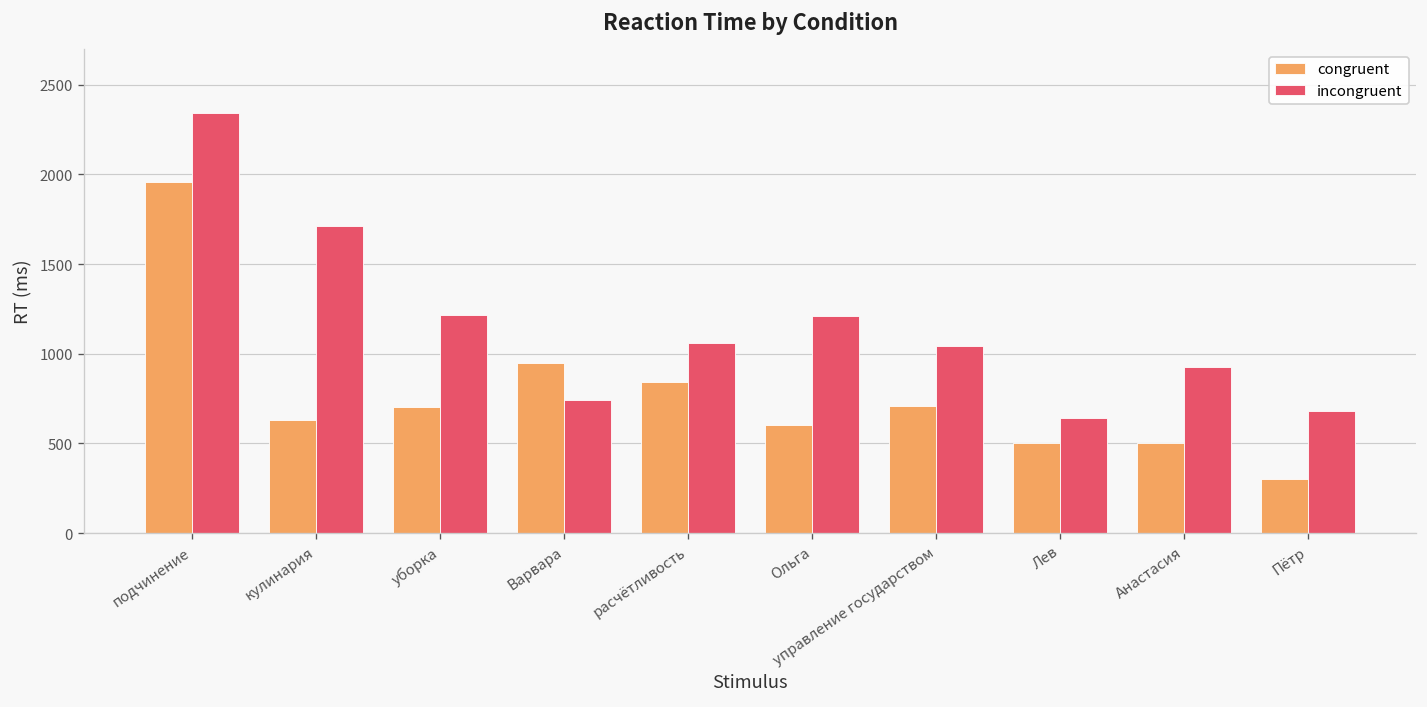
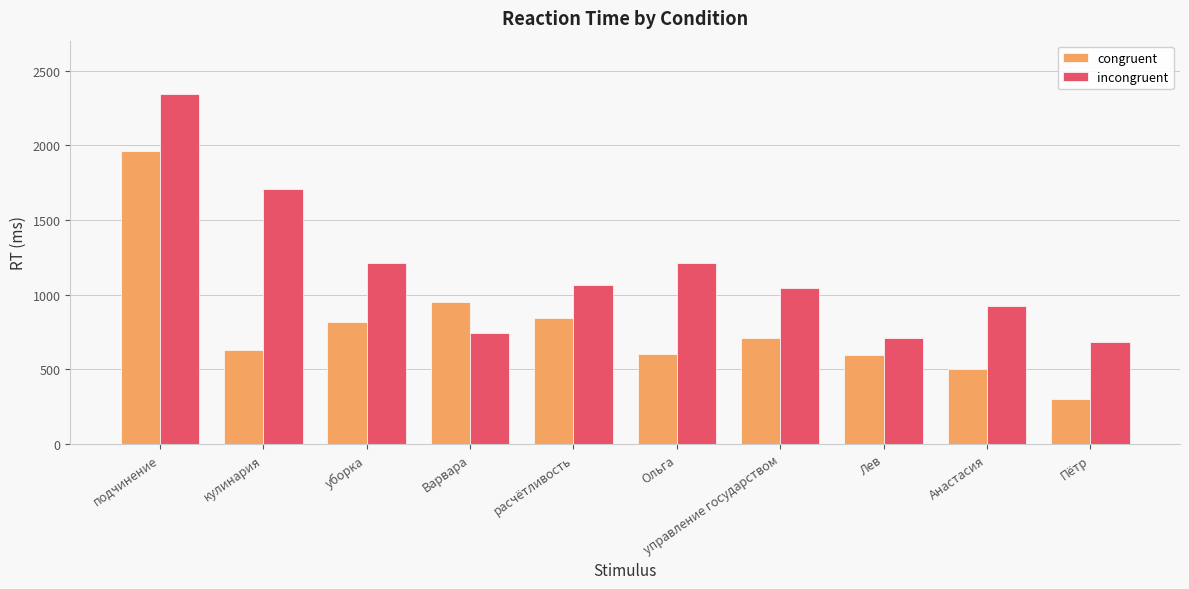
congruent, уборка: 700 -> 820
congruent, Лев: 500 -> 600
incongruent, Лев: 640 -> 710
